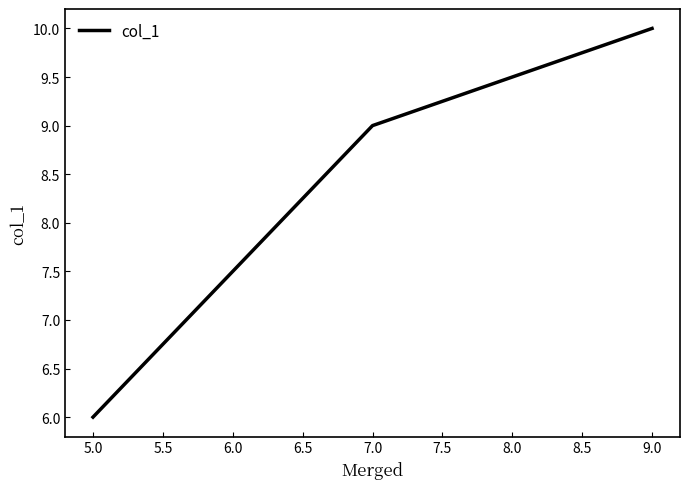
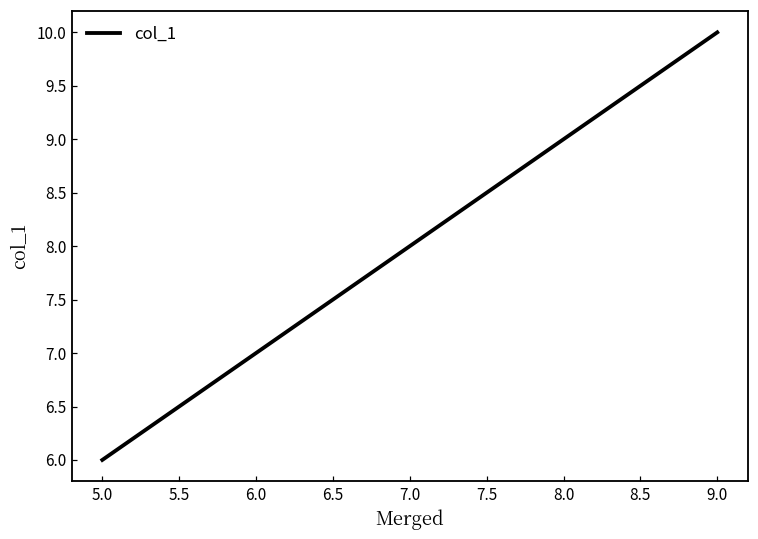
7.0: 9 -> 8
